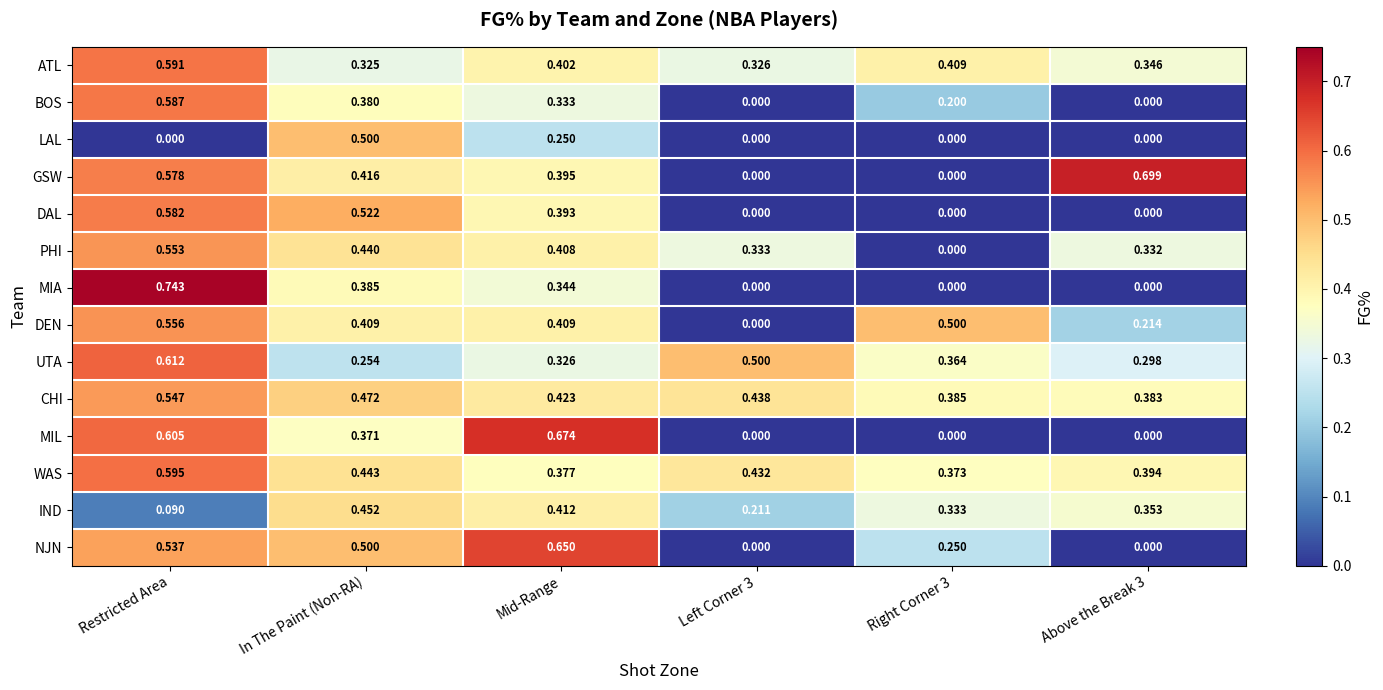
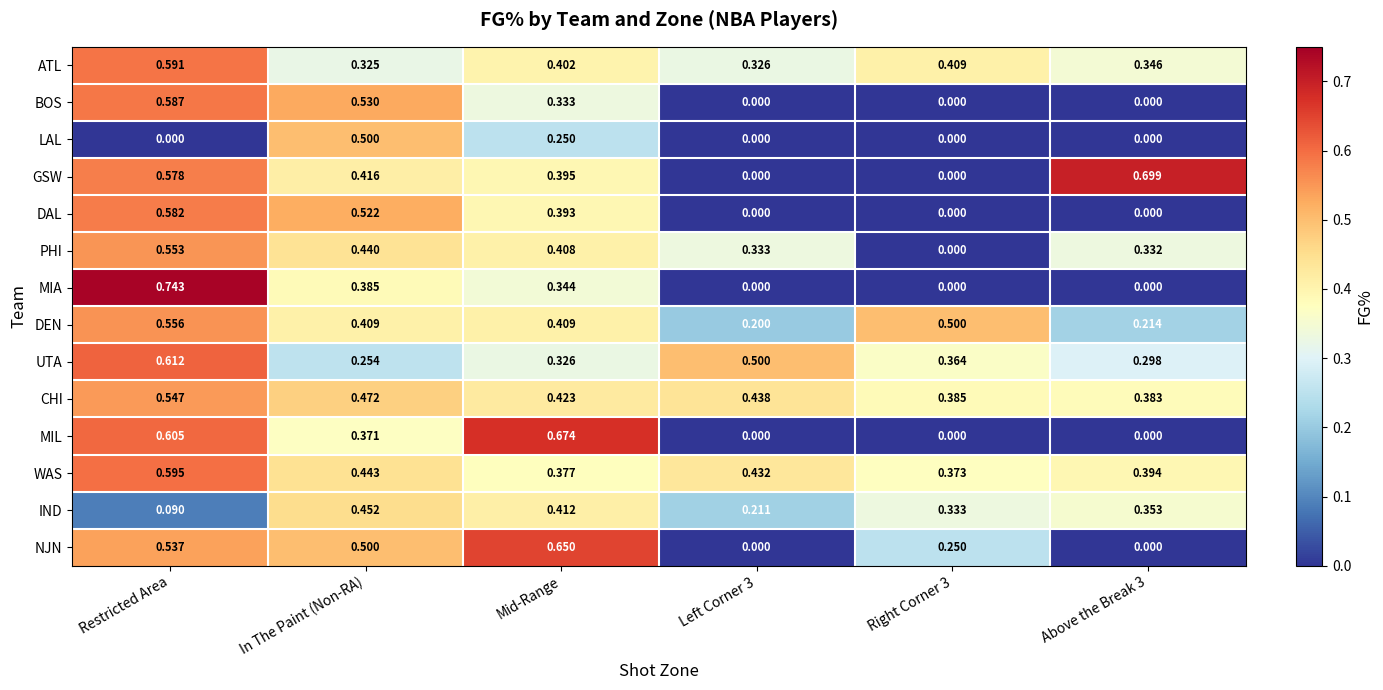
BOS, In The Paint (Non-RA): 0.380 -> 0.530
BOS, Right Corner 3: 0.200 -> 0.000
DEN, Left Corner 3: 0.000 -> 0.200
